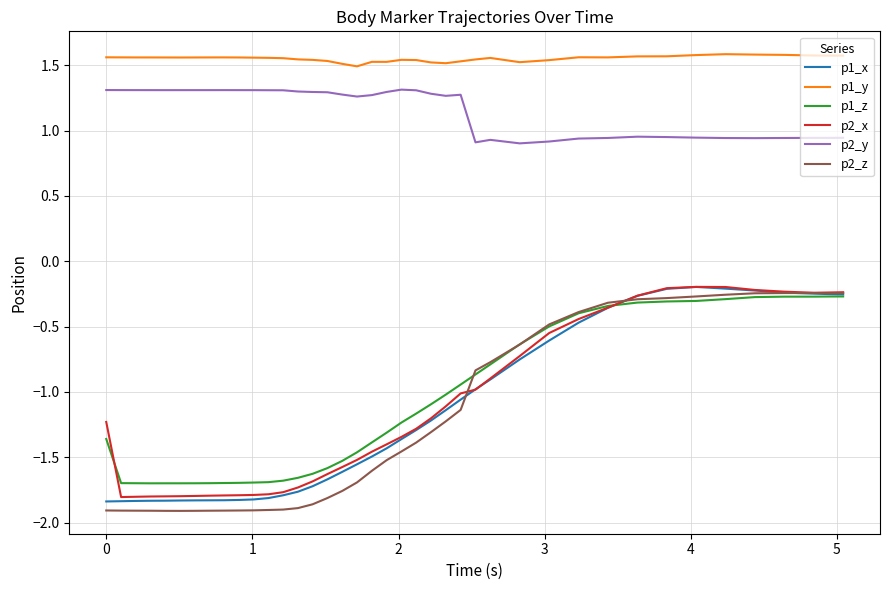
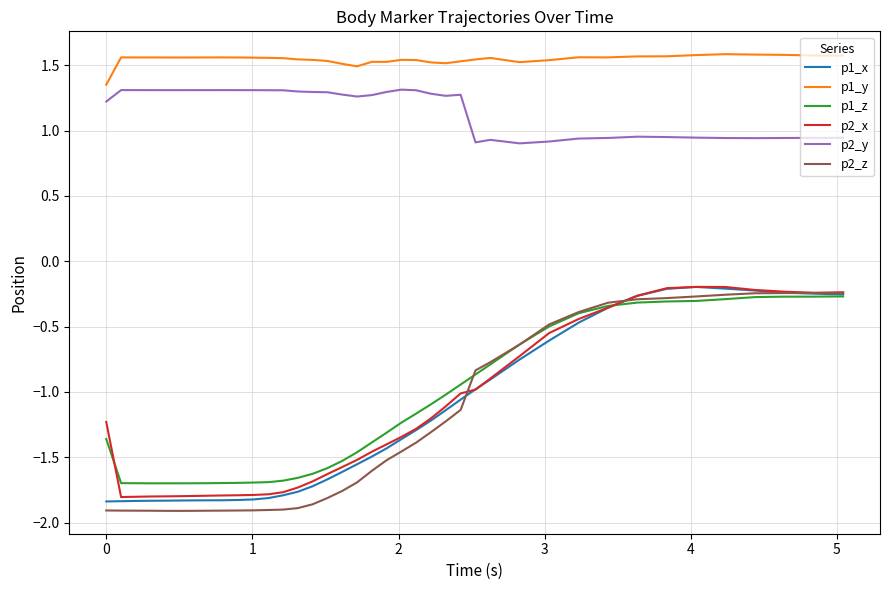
p1_y, 0: 1.56 -> 1.35
p2_y, 0: 1.31 -> 1.22
